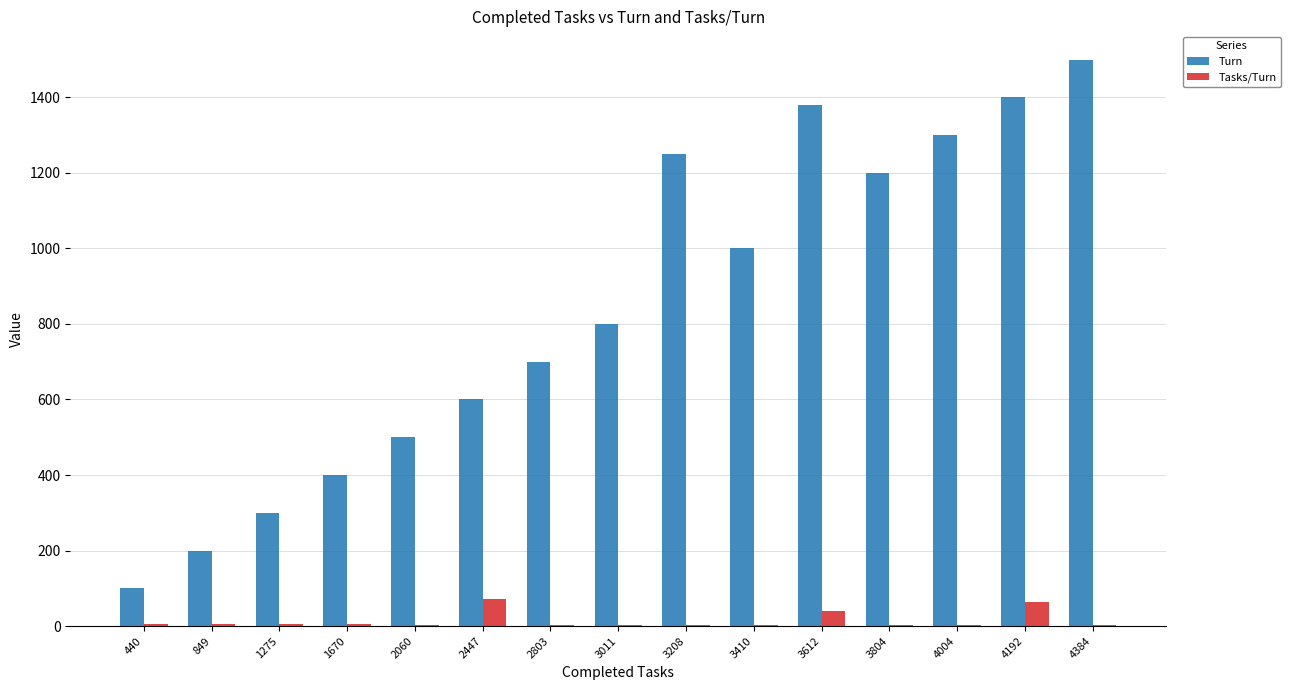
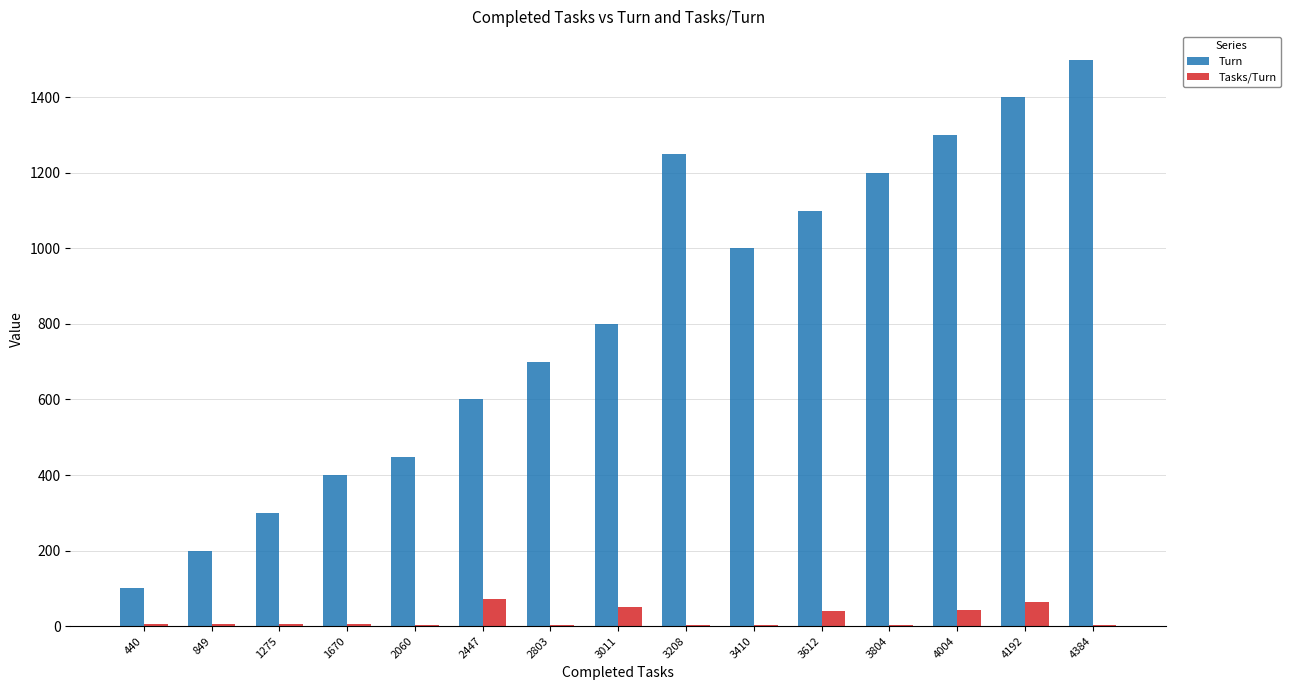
Turn, 2060: 500 -> 450
Tasks/Turn, 3011: 0 -> 50
Turn, 3612: 1380 -> 1100
Tasks/Turn, 4004: 0 -> 40
